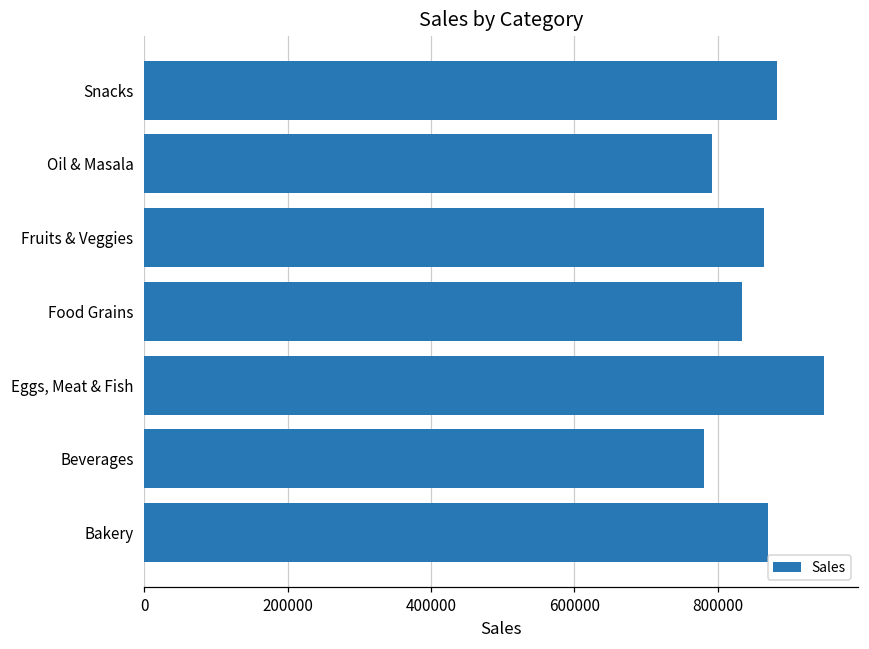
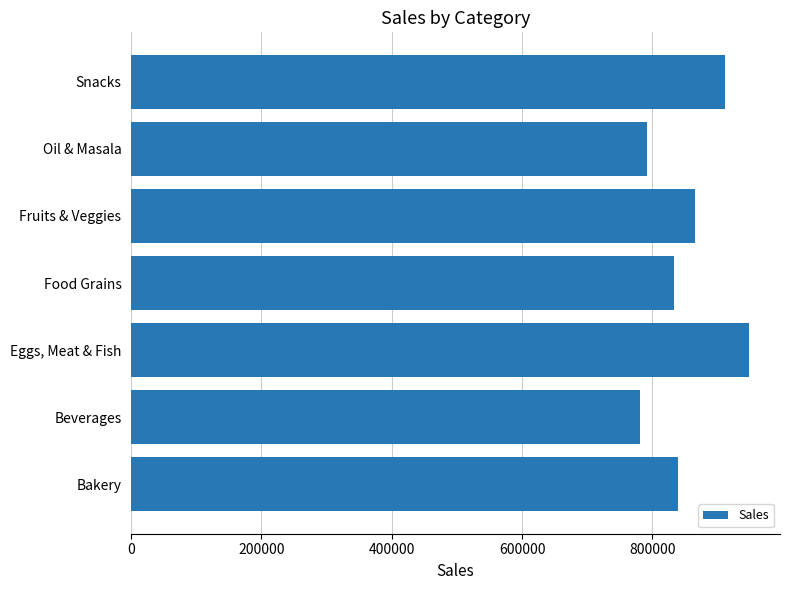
Snacks: 880000 -> 910000
Bakery: 870000 -> 840000
